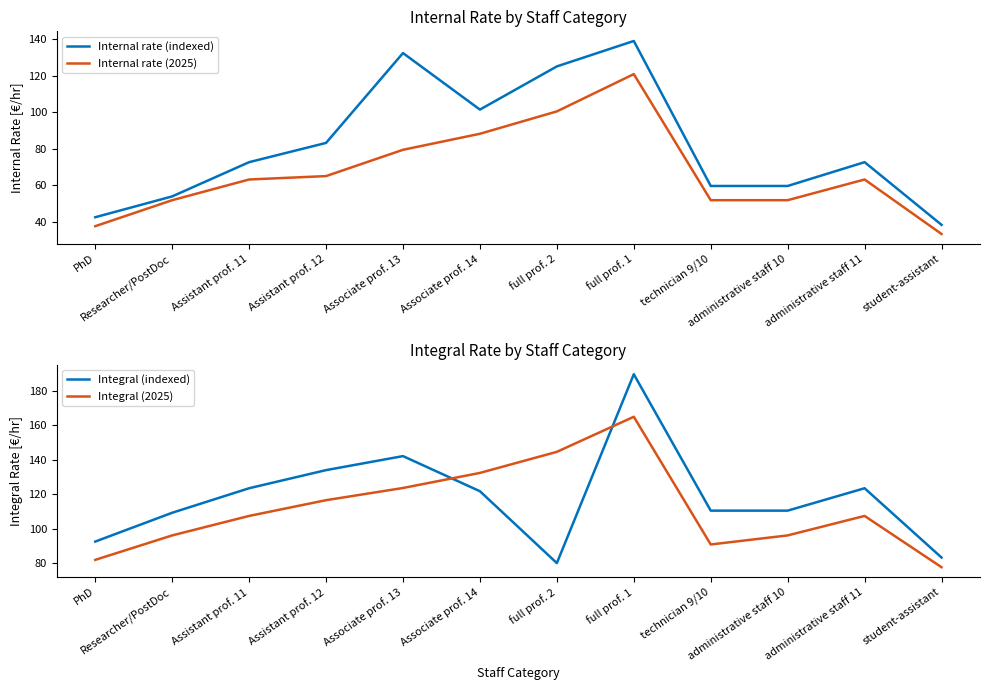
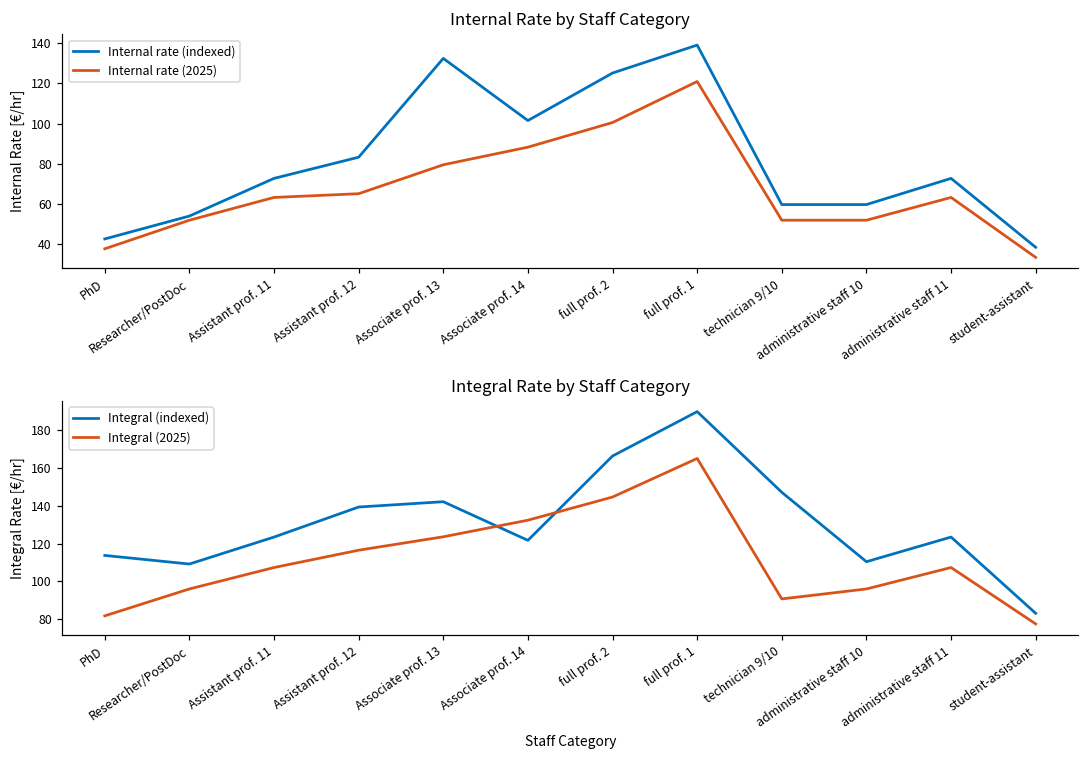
Integral Rate by Staff Category, Integral (indexed), PhD: 92 -> 114
Integral Rate by Staff Category, Integral (indexed), Assistant prof. 12: 134 -> 139
Integral Rate by Staff Category, Integral (indexed), full prof. 2: 80 -> 166
Integral Rate by Staff Category, Integral (indexed), technician 9/10: 110 -> 147
